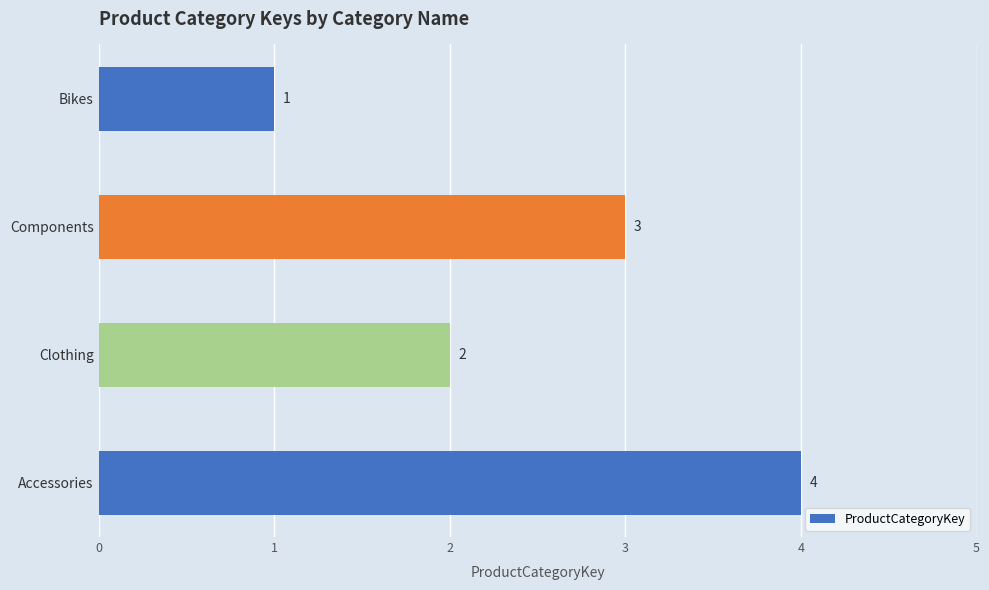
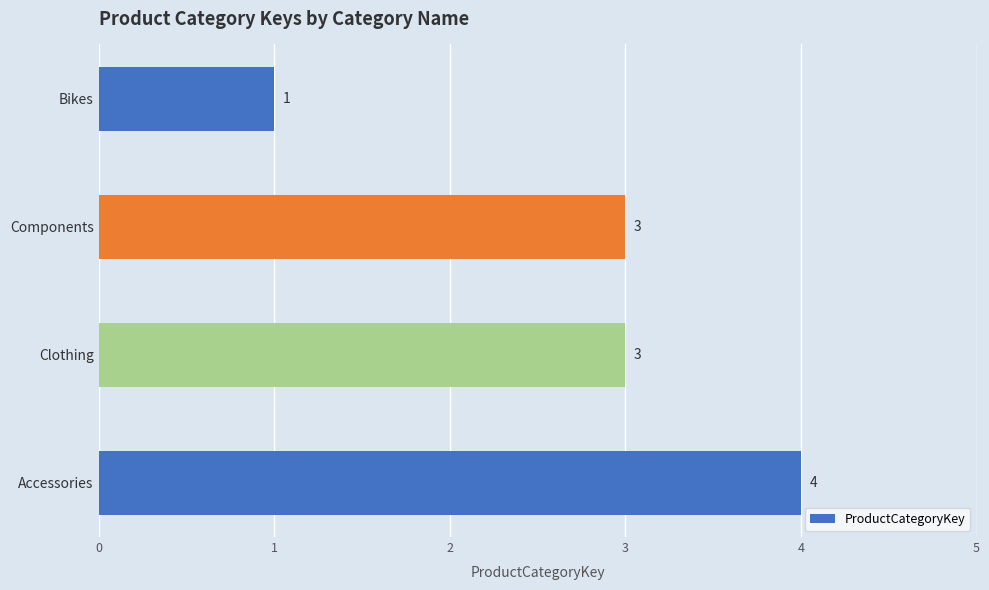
Clothing: 2 -> 3
